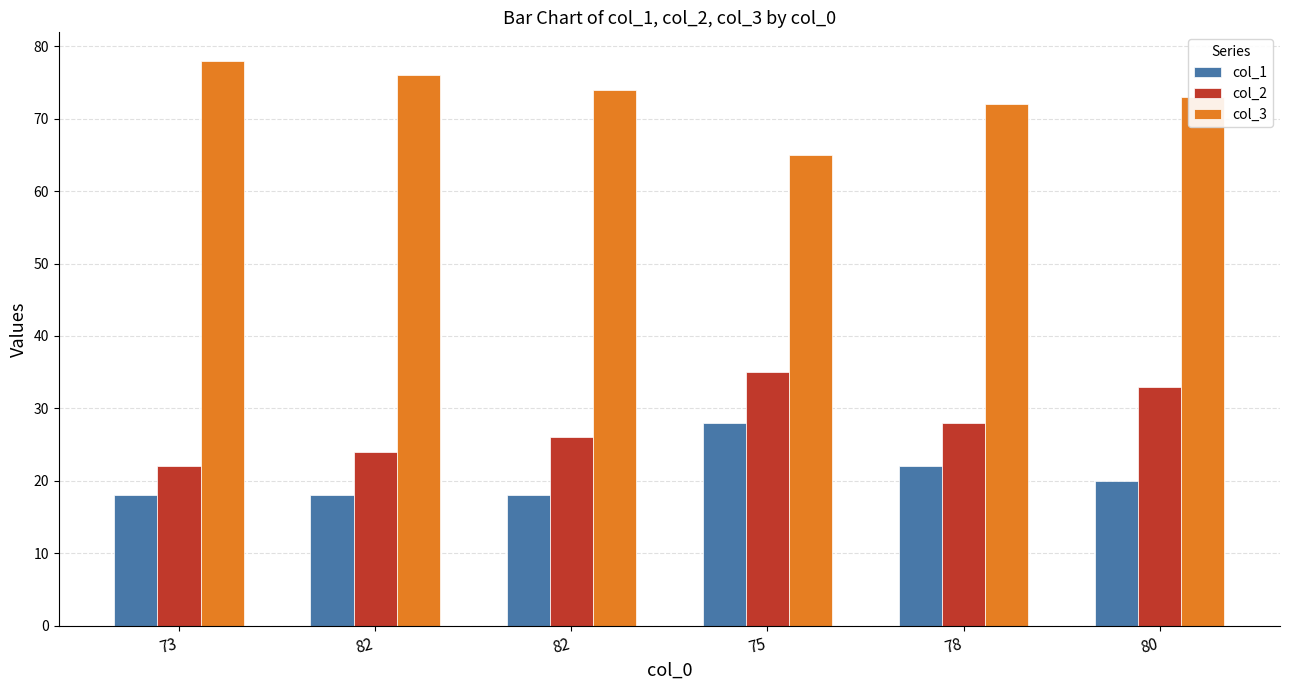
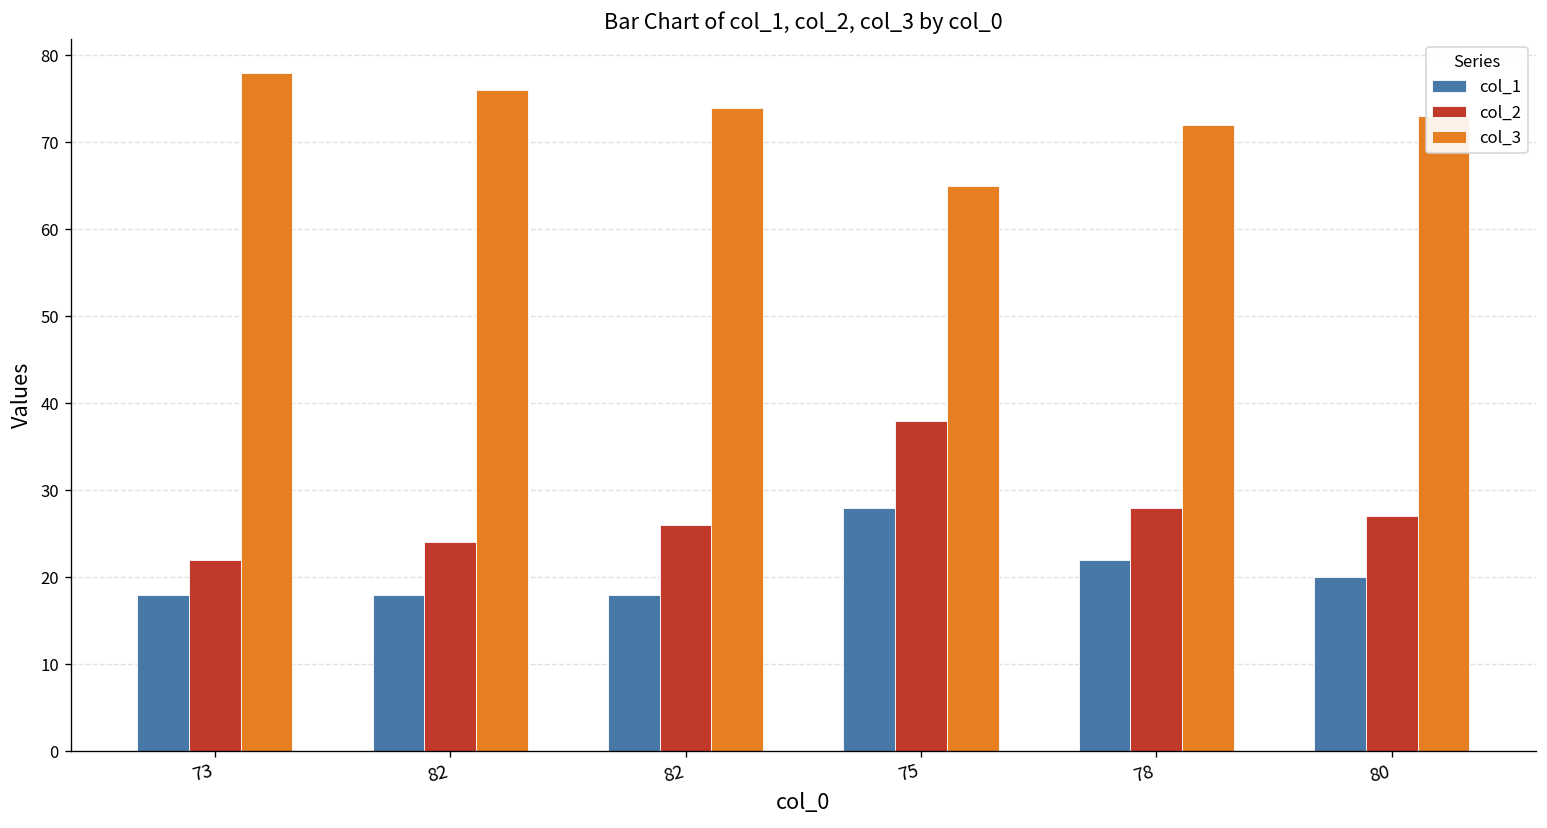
col_2, 75: 35 -> 38
col_2, 80: 33 -> 27
